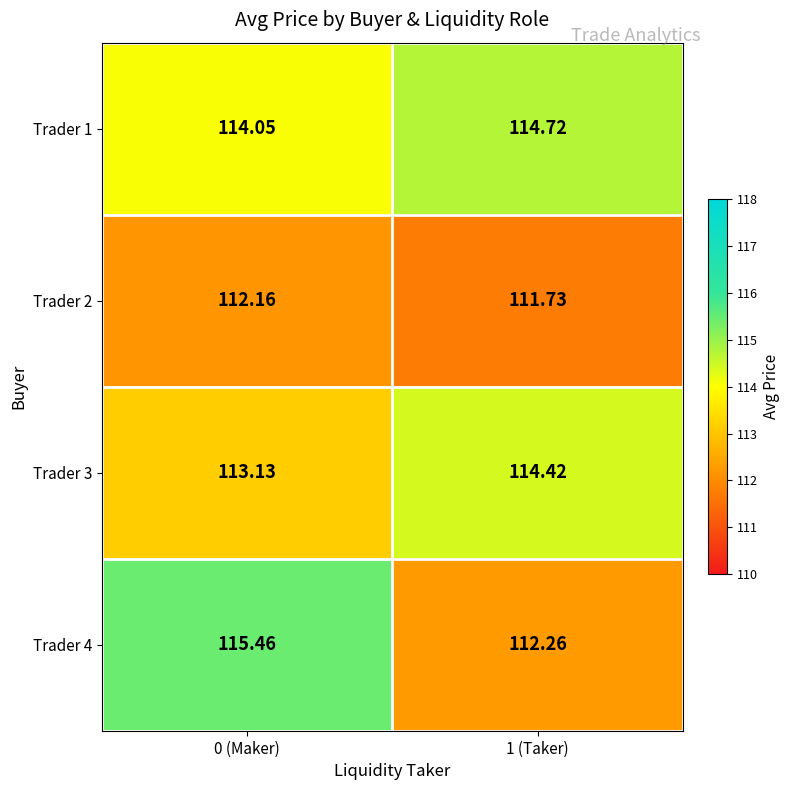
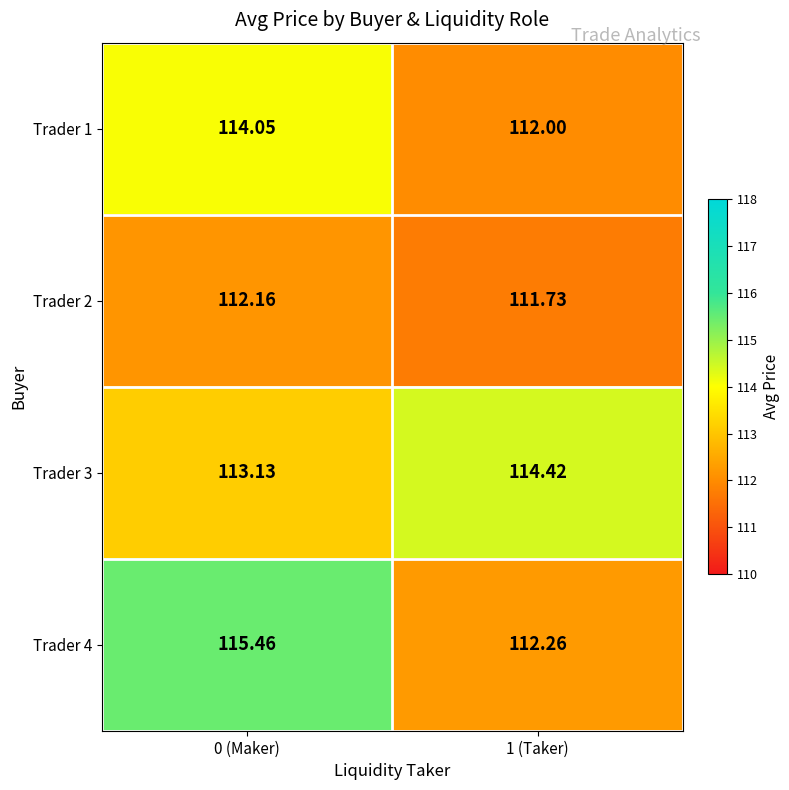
Trader 1, 1 (Taker): 114.72 -> 112.00
